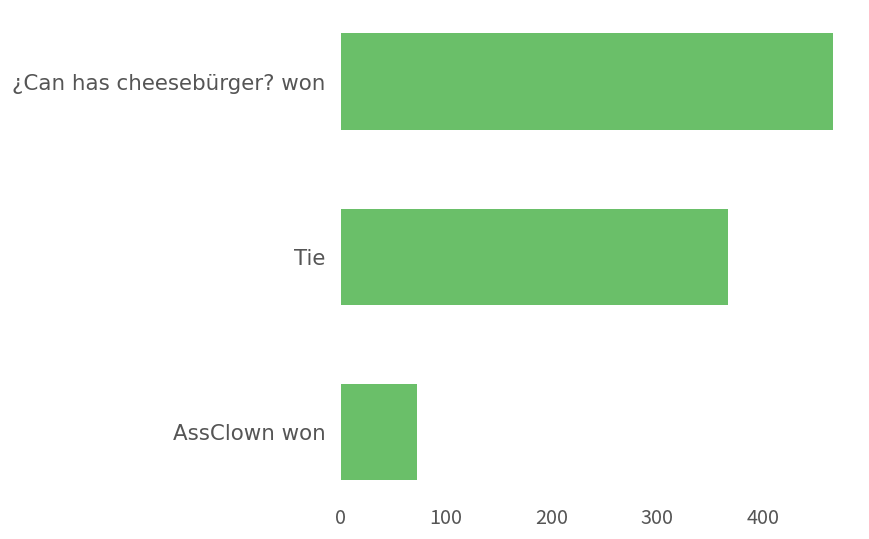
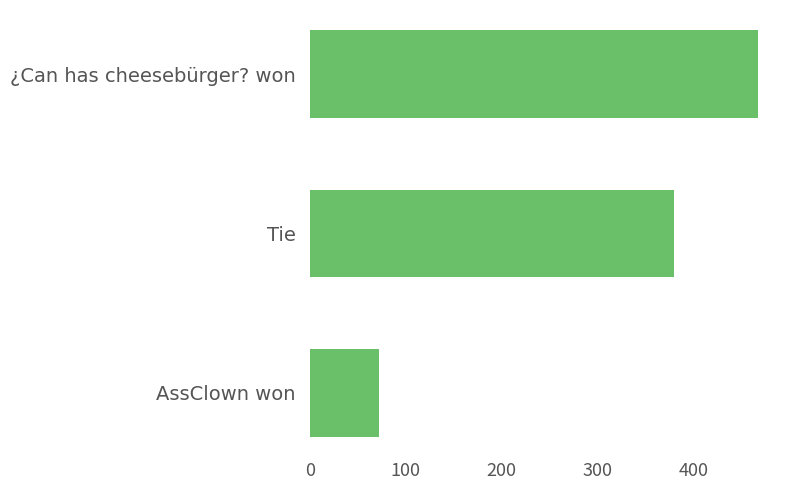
Tie: 370 -> 380
